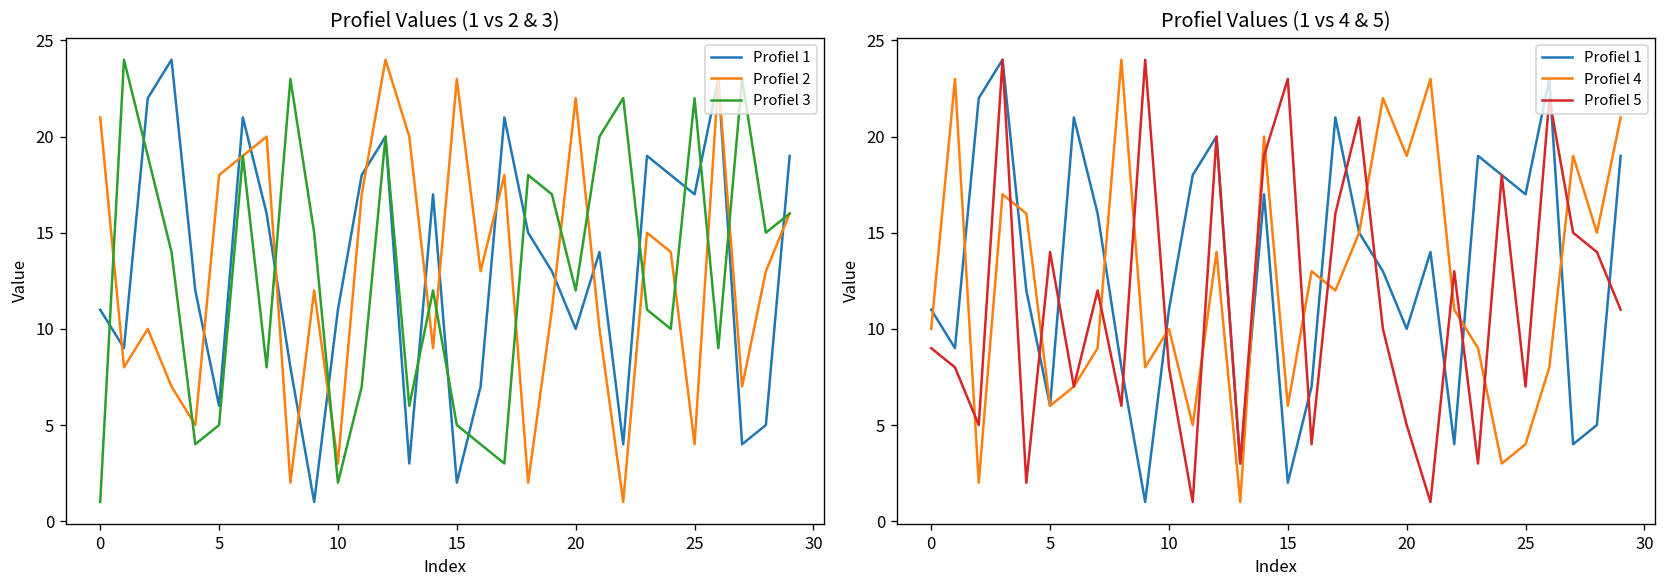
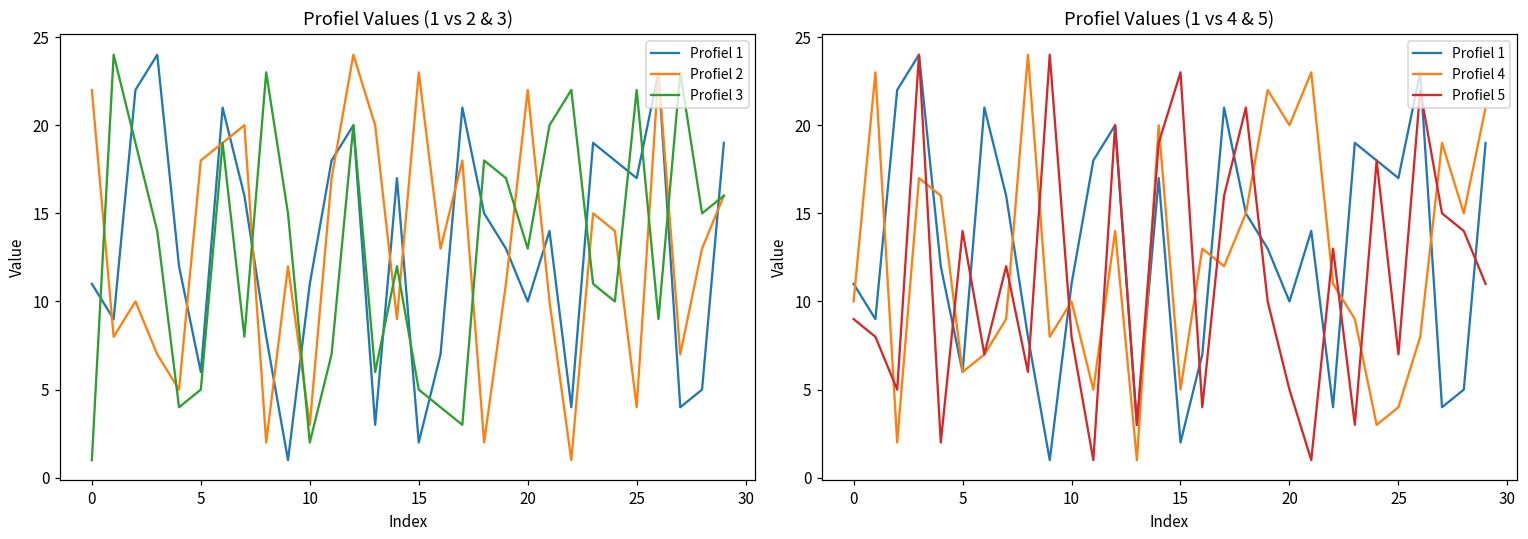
Profiel Values (1 vs 2 & 3), Profiel 2, 0: 21 -> 22
Profiel Values (1 vs 2 & 3), Profiel 3, 20: 12 -> 13
Profiel Values (1 vs 4 & 5), Profiel 4, 15: 6 -> 5
Profiel Values (1 vs 4 & 5), Profiel 4, 20: 19 -> 20
